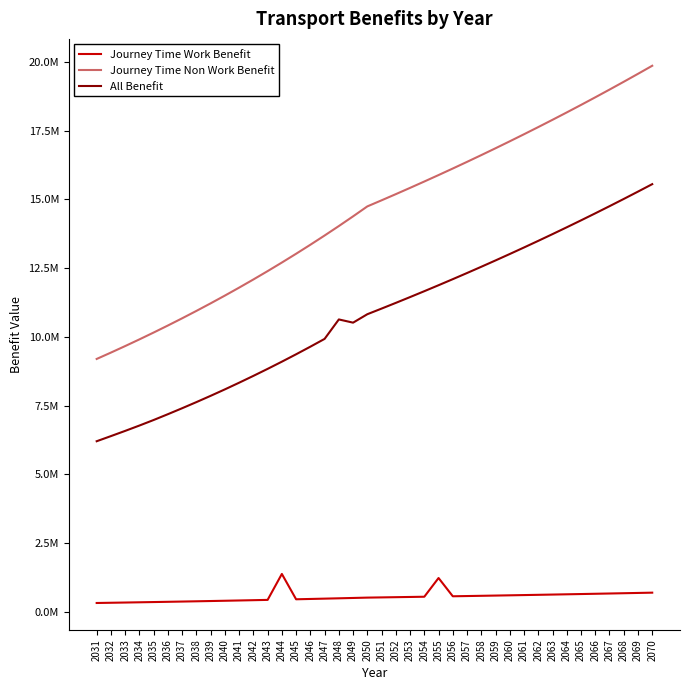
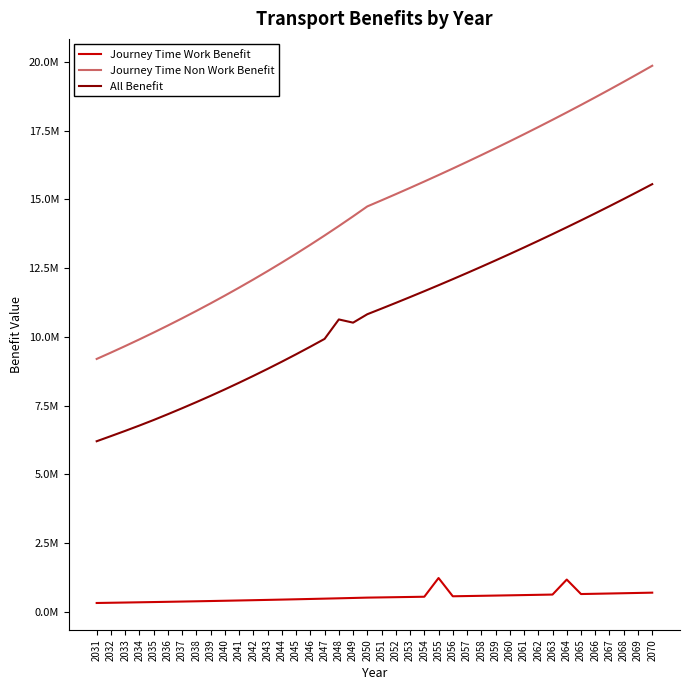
Journey Time Work Benefit, 2044: 1400000 -> 400000
Journey Time Work Benefit, 2064: 600000 -> 1200000
